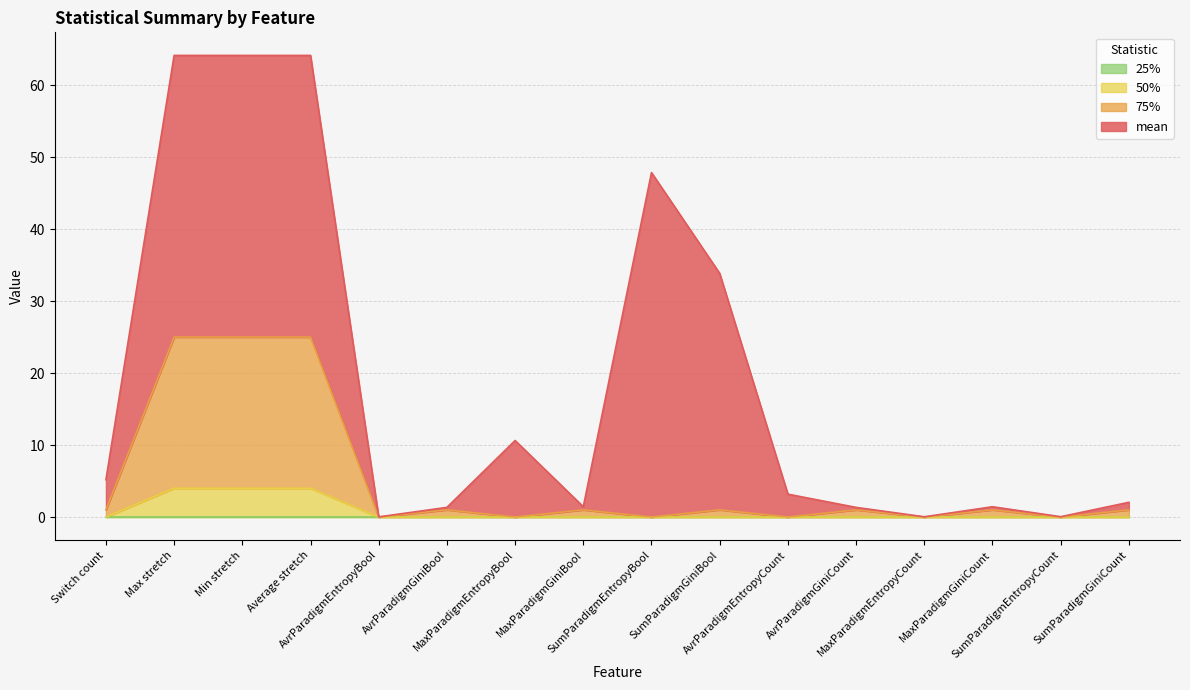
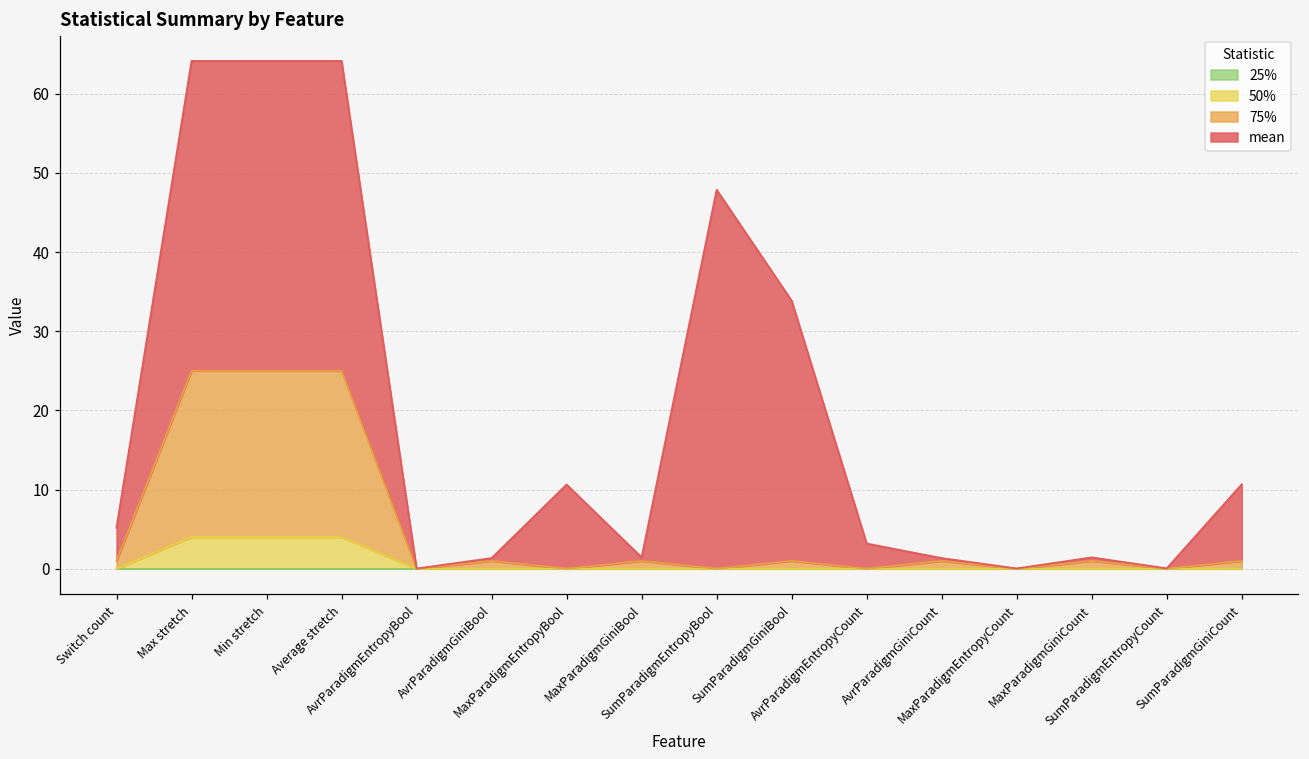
mean, SumParadigmGiniCount: 1 -> 10
